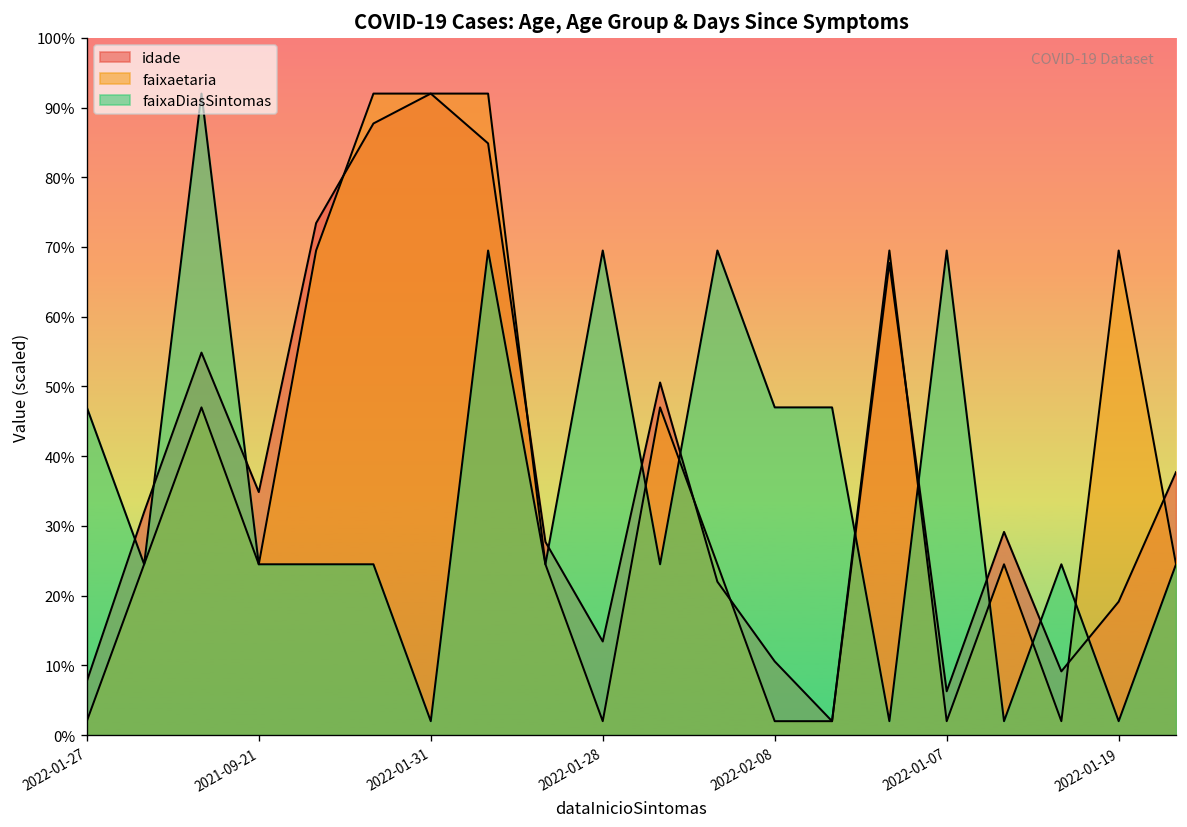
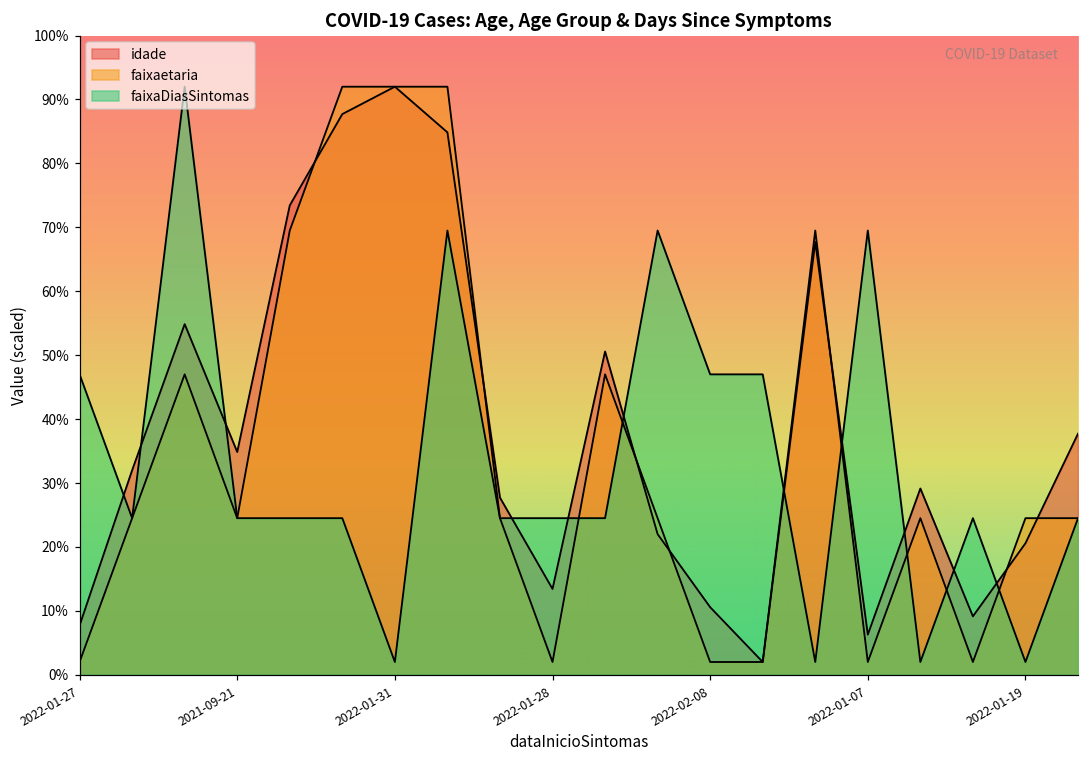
faixaDiasSintomas, 2022-01-28: 70% -> 25%
idade, 2022-01-19: 19% -> 21%
faixaetaria, 2022-01-19: 70% -> 25%
